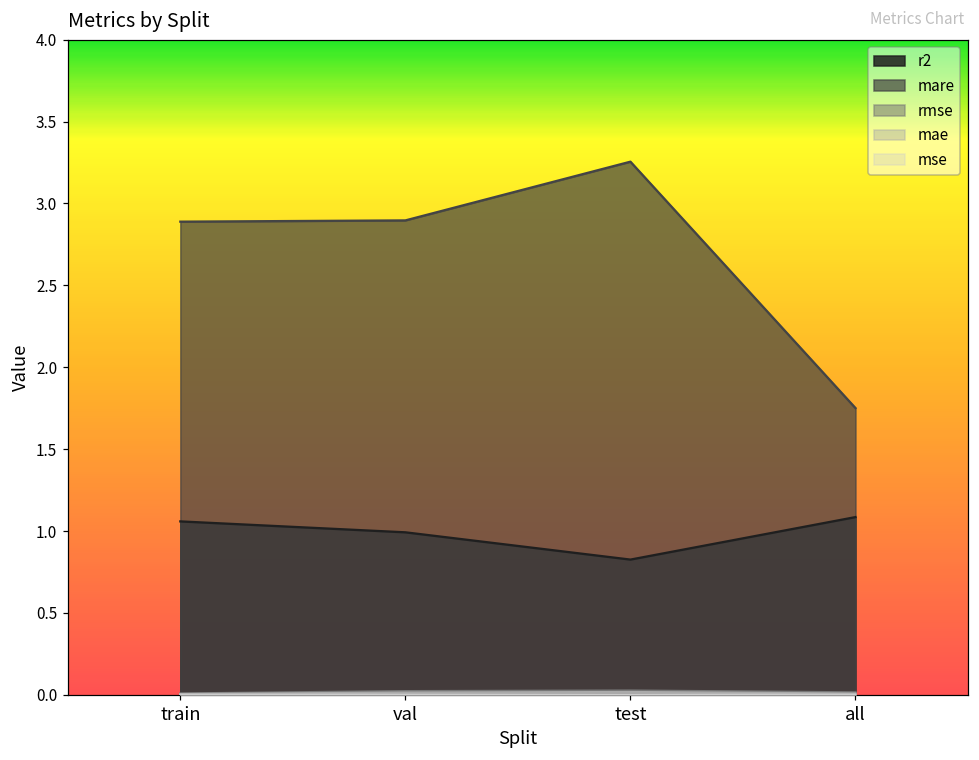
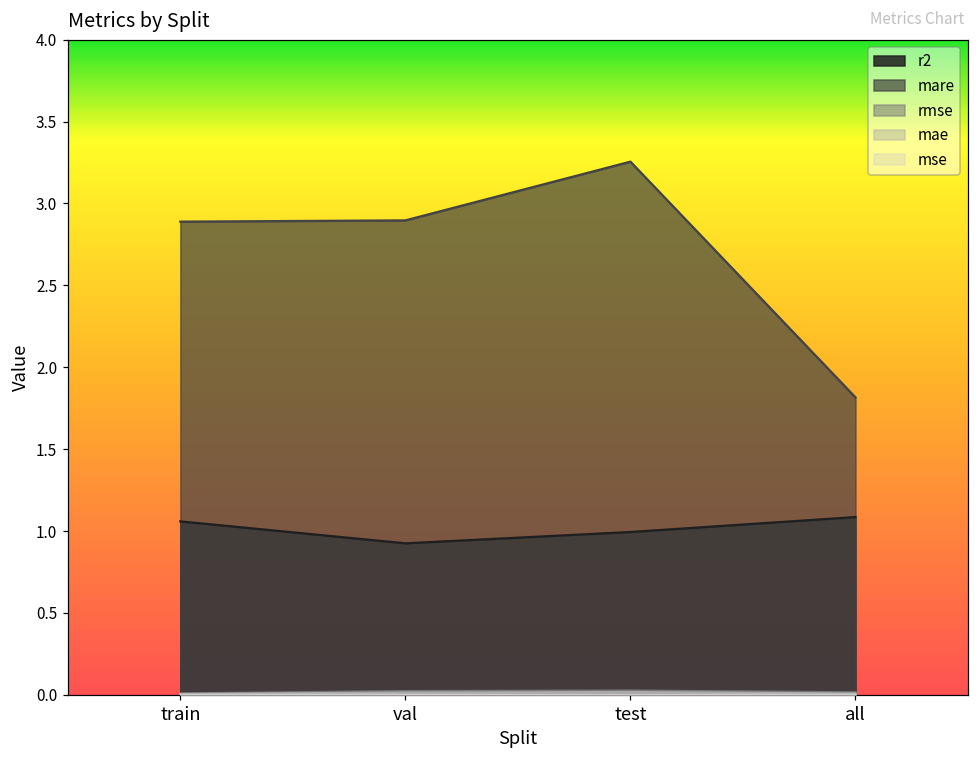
r2, val: 0.99 -> 0.92
r2, test: 0.83 -> 0.99
mare, all: 1.75 -> 1.82
